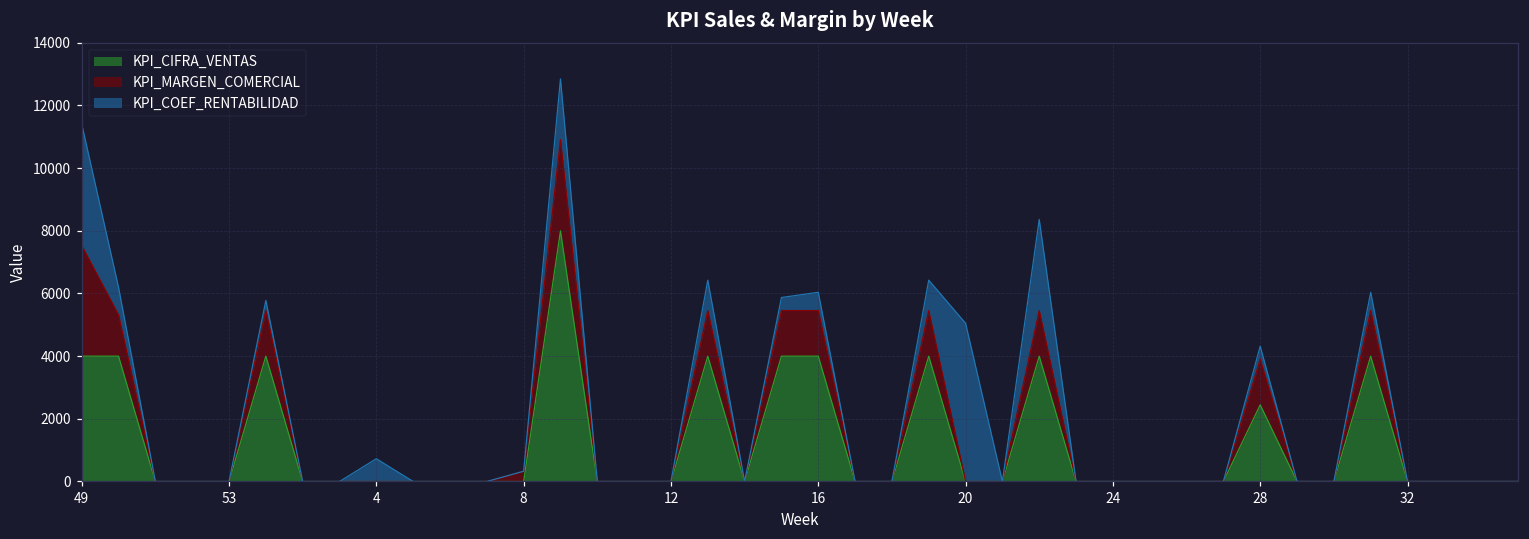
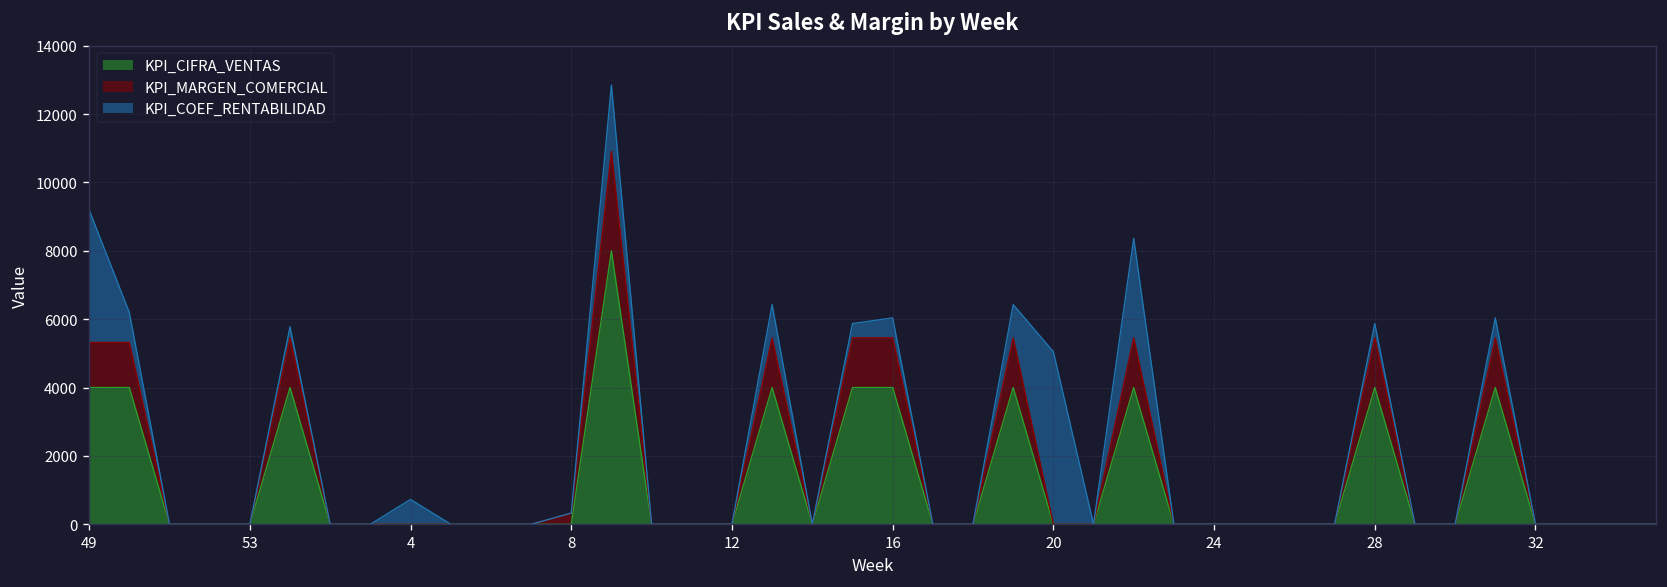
KPI_MARGEN_COMERCIAL, 49: 3500 -> 1300
KPI_CIFRA_VENTAS, 28: 2400 -> 4000
